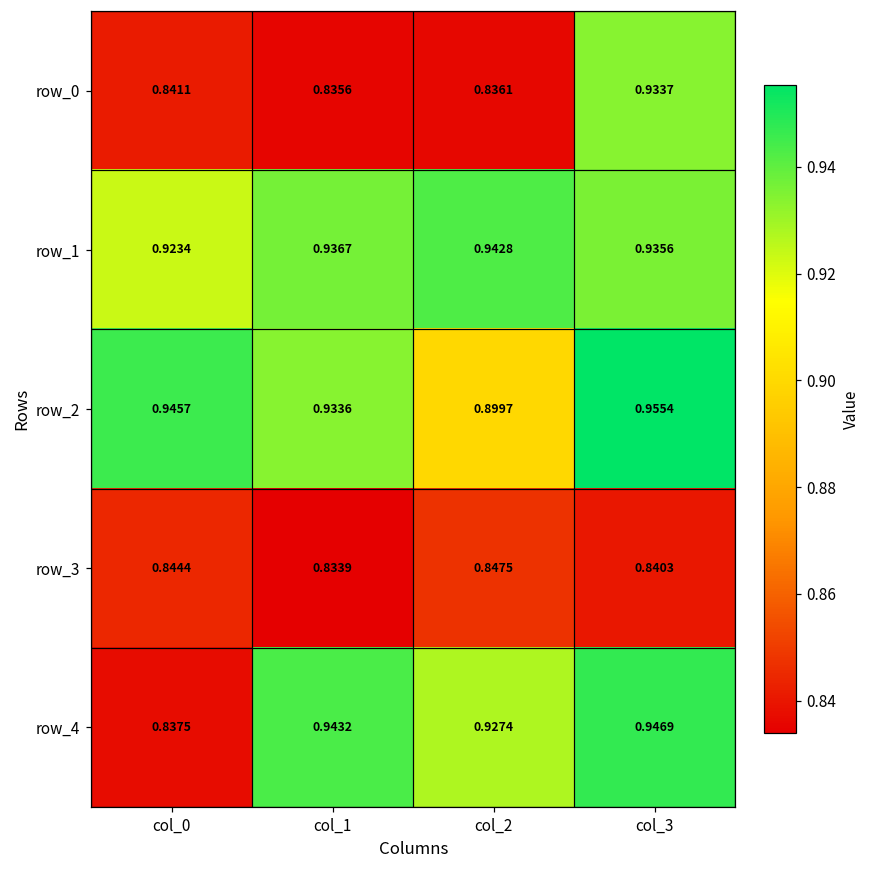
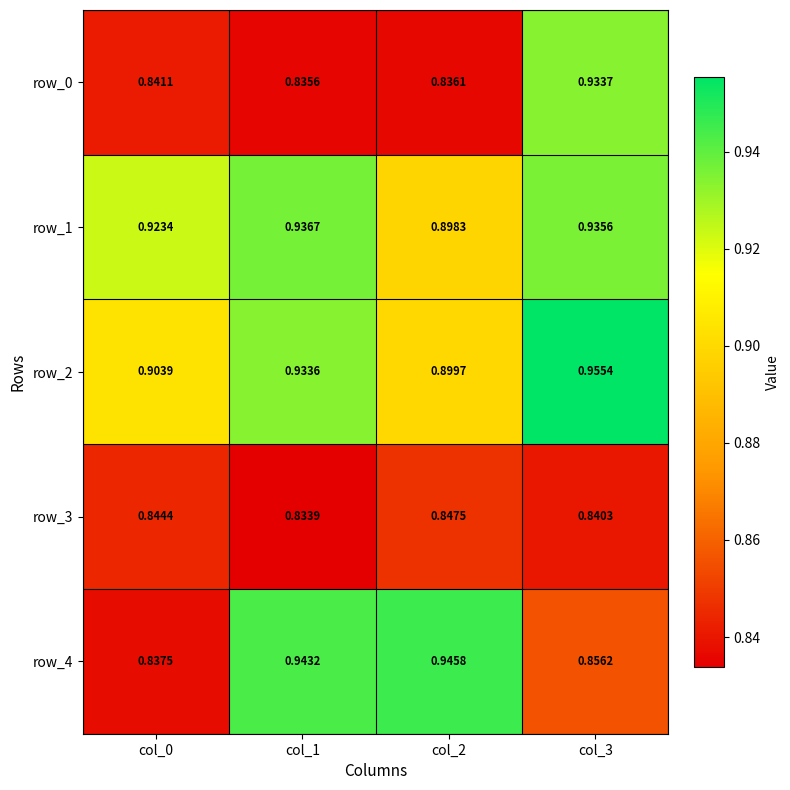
row_1, col_2: 0.9428 -> 0.8983
row_2, col_0: 0.9457 -> 0.9039
row_4, col_2: 0.9274 -> 0.9458
row_4, col_3: 0.9469 -> 0.8562
